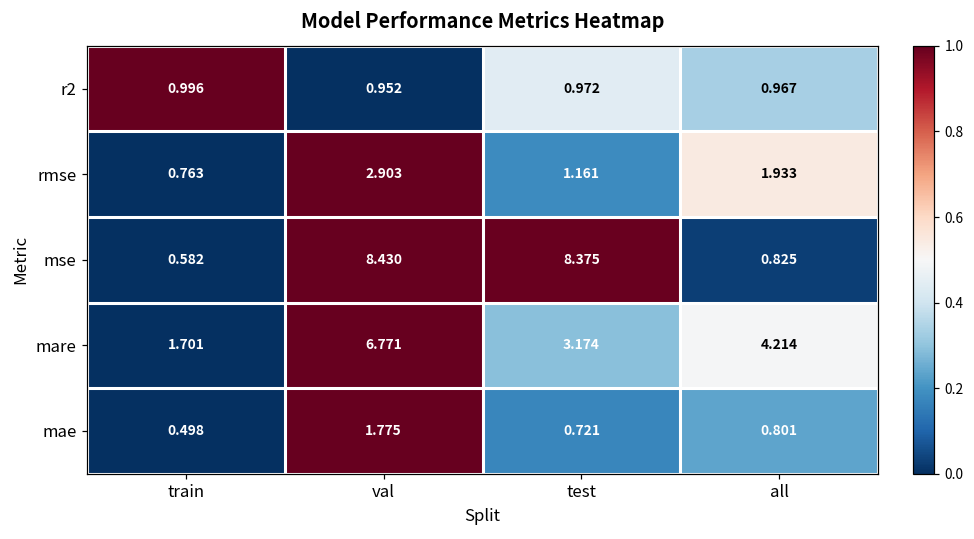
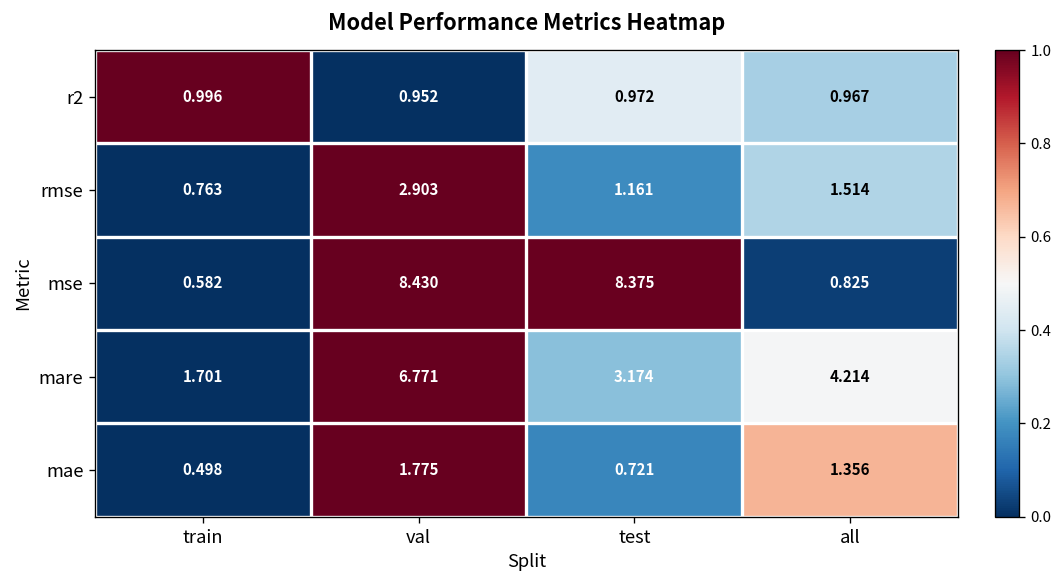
rmse, all: 1.933 -> 1.514
mae, all: 0.801 -> 1.356
